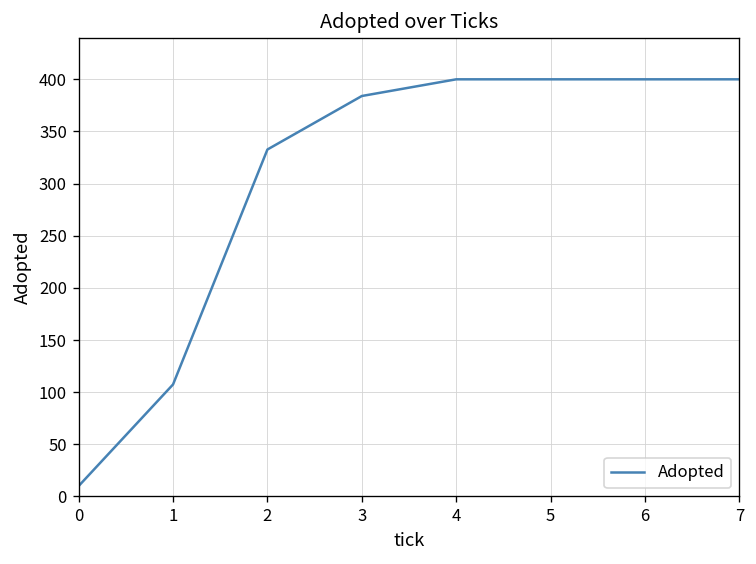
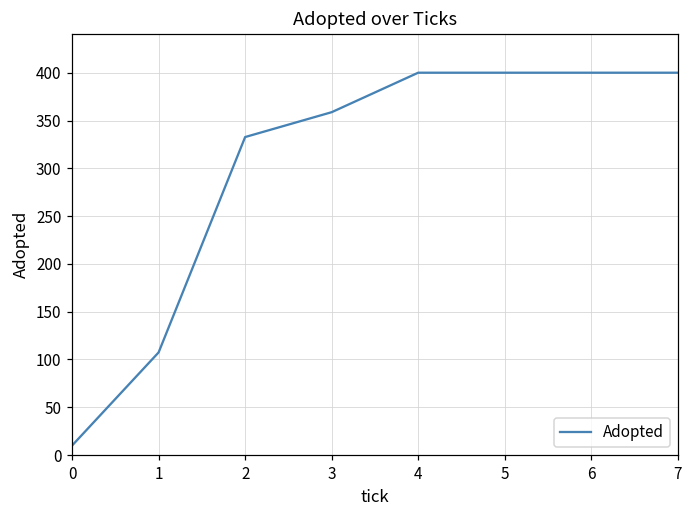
3: 380 -> 360
